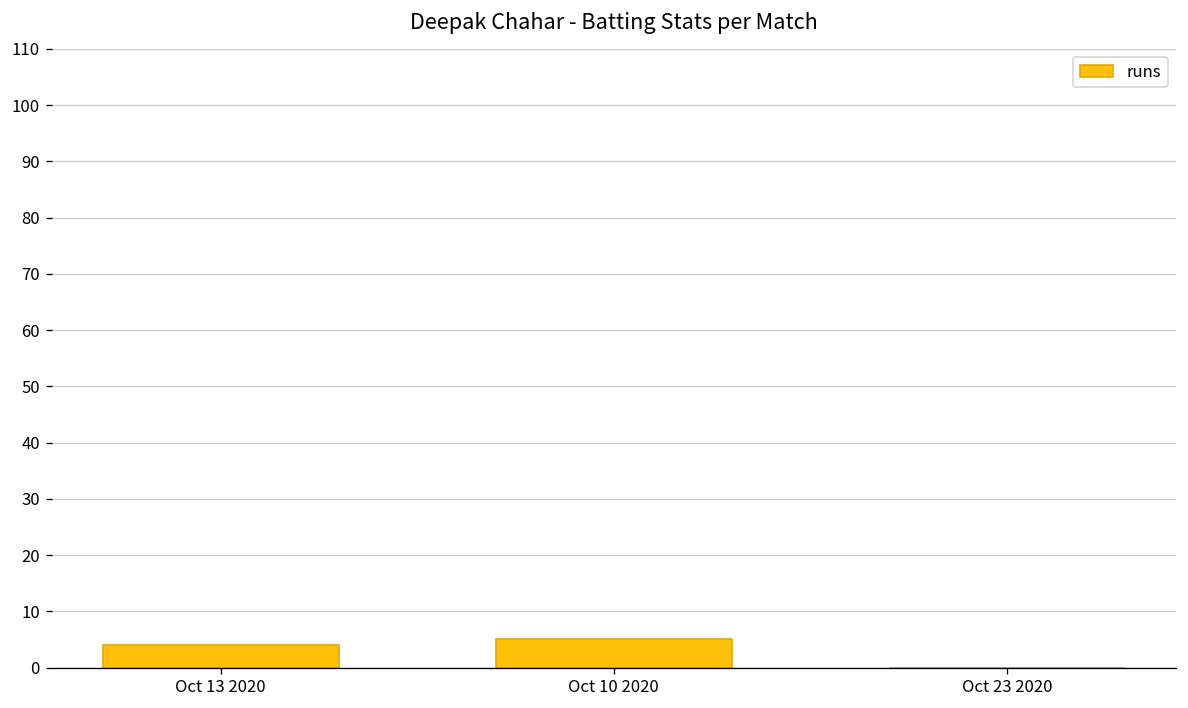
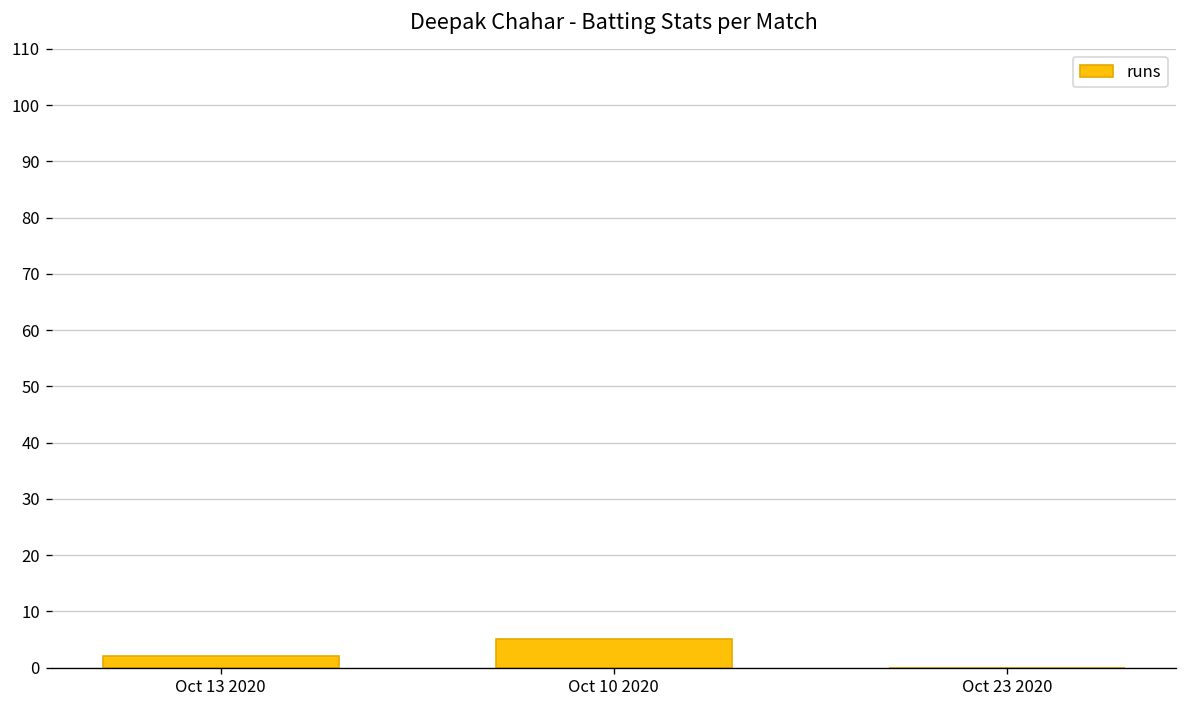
Oct 13 2020: 4 -> 2
